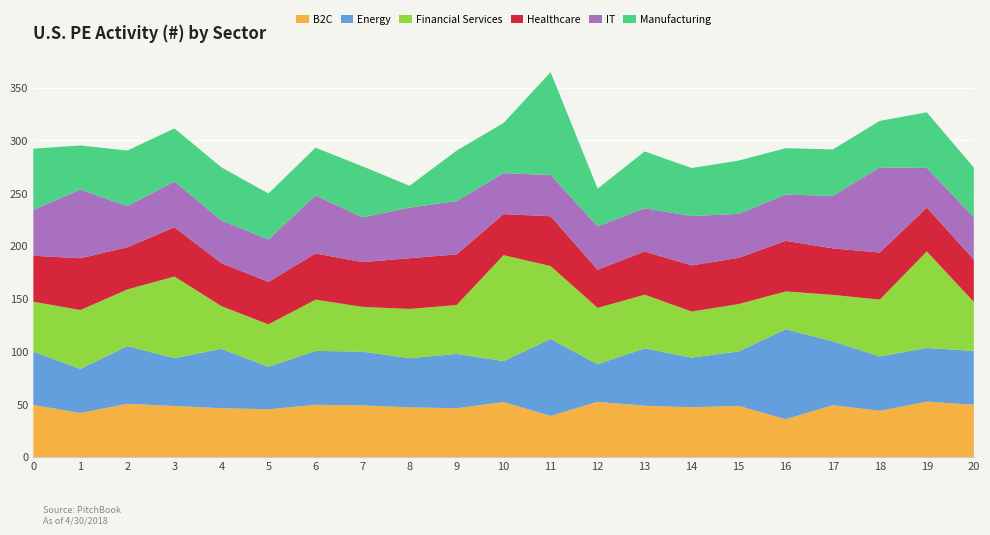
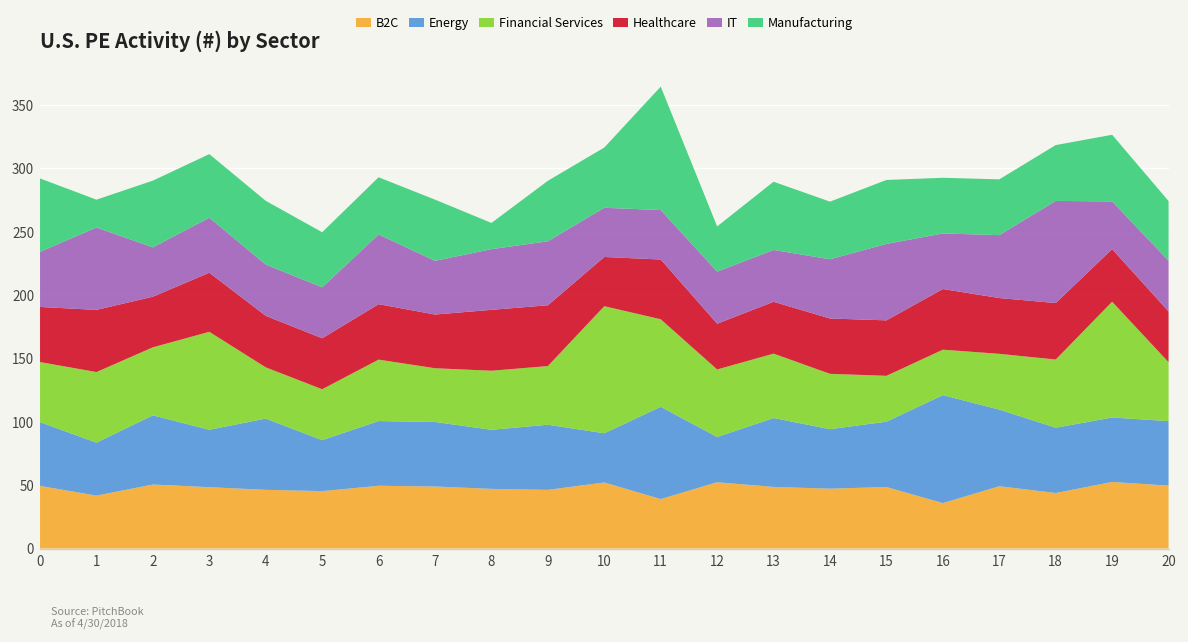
Manufacturing, 1: 42 -> 22
Financial Services, 15: 45 -> 36
IT, 15: 42 -> 60
